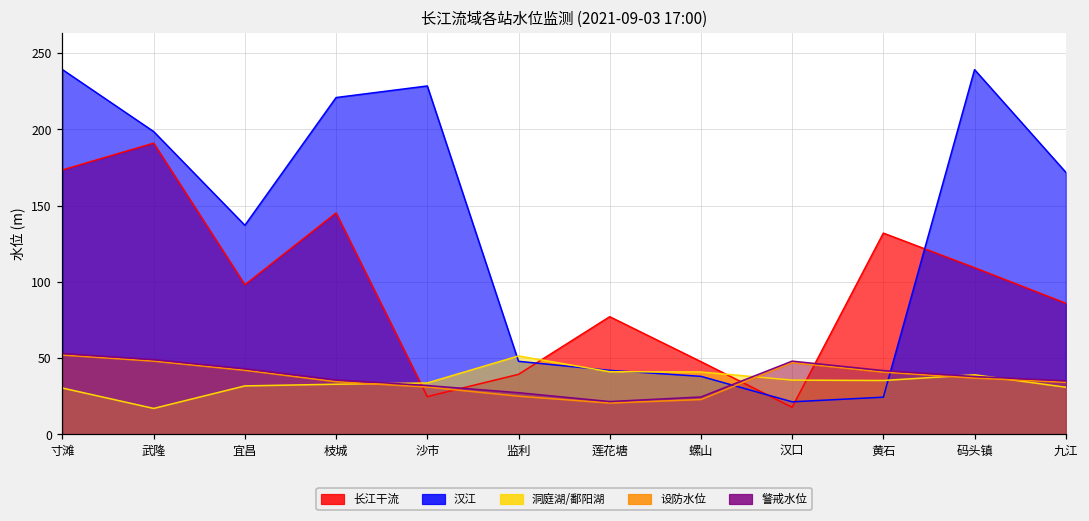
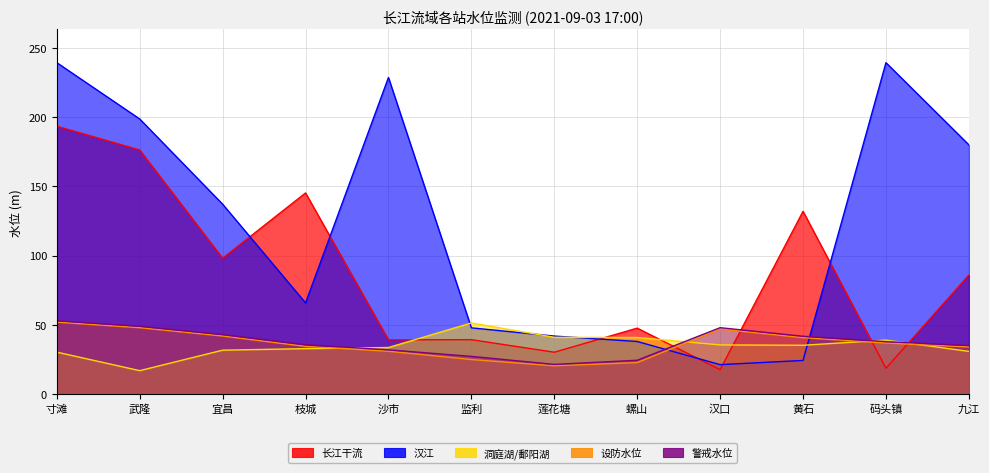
长江干流, 寸滩: 173 -> 193
长江干流, 武隆: 191 -> 176
汉江, 枝城: 221 -> 66
长江干流, 沙市: 25 -> 39
长江干流, 莲花塘: 77 -> 30
长江干流, 码头镇: 109 -> 19
汉江, 九江: 172 -> 180
